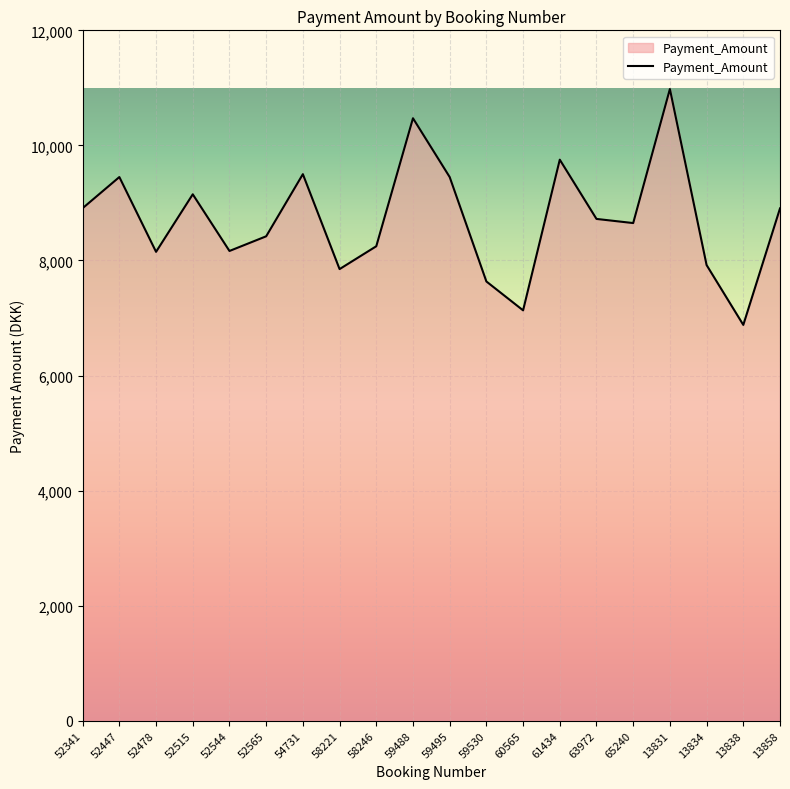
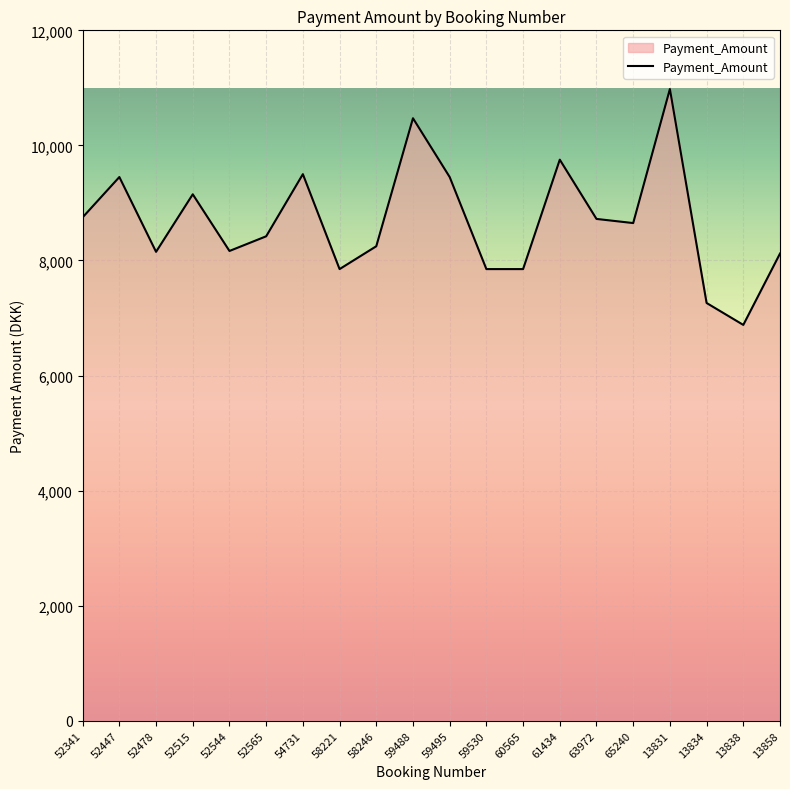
52341: 8,900 -> 8,800
59530: 7,600 -> 7,900
60565: 7,100 -> 7,900
13834: 7,900 -> 7,300
13858: 8,900 -> 8,100
